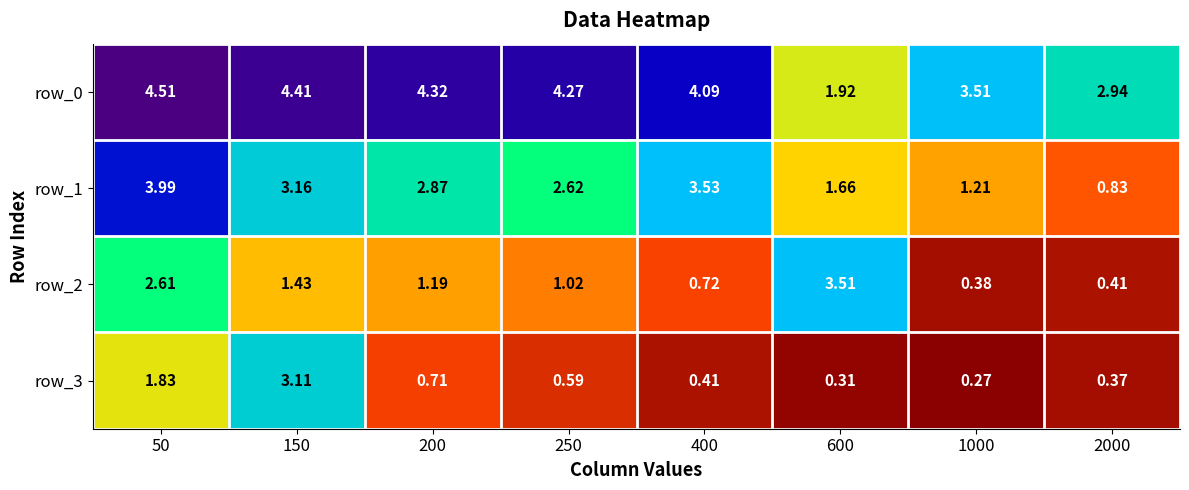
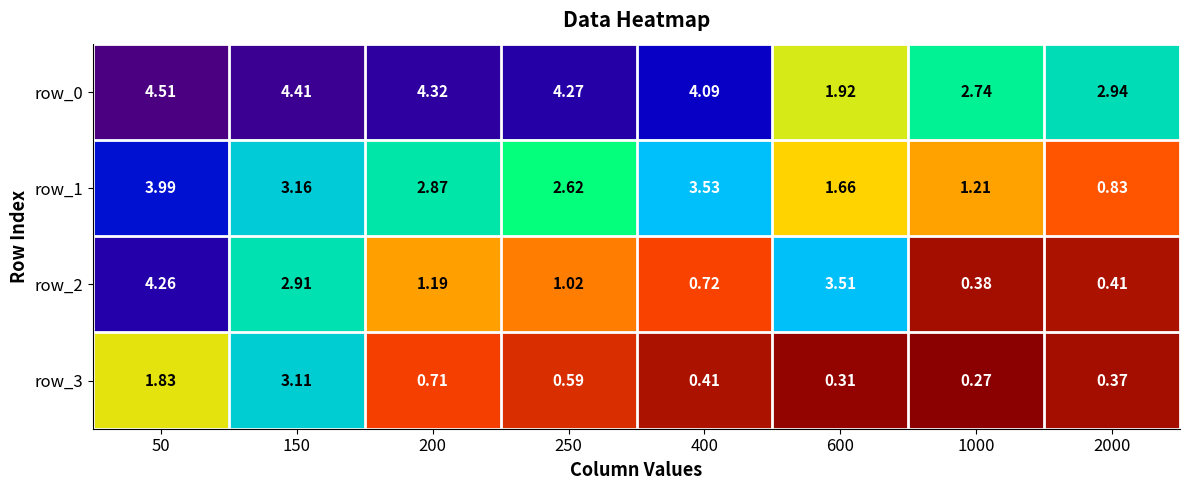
row_0, 1000: 3.51 -> 2.74
row_2, 50: 2.61 -> 4.26
row_2, 150: 1.43 -> 2.91
